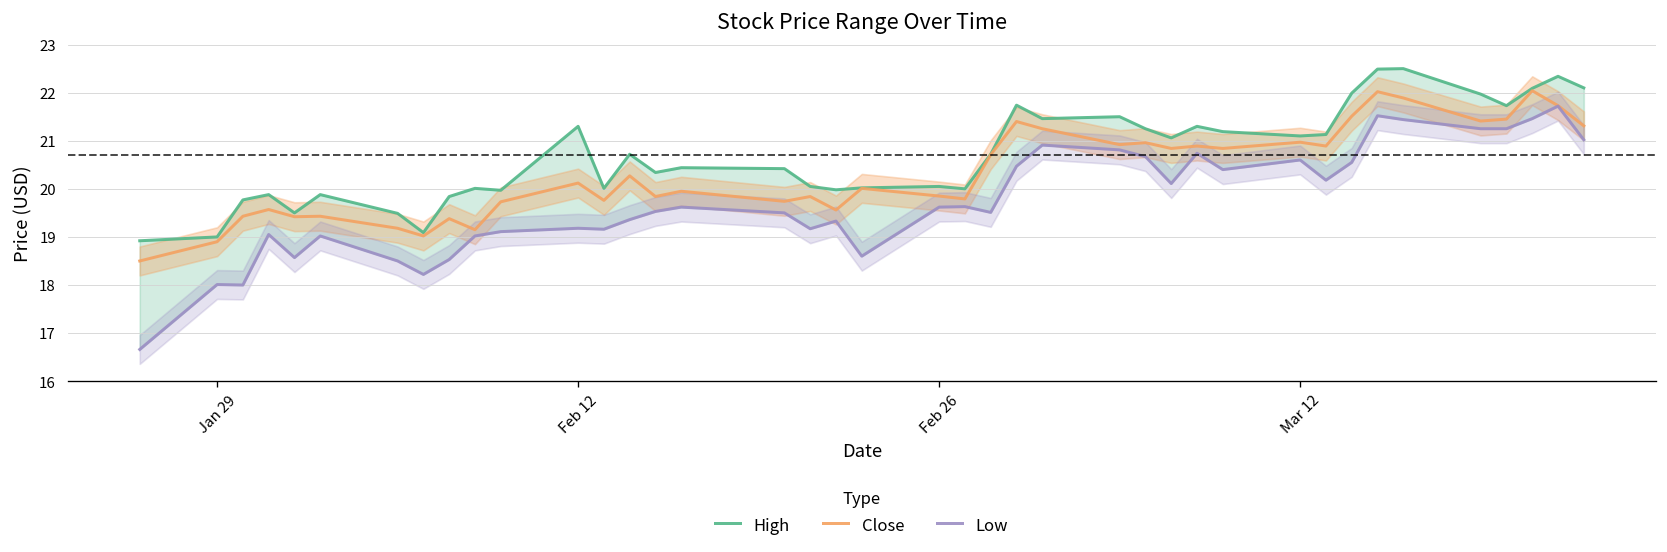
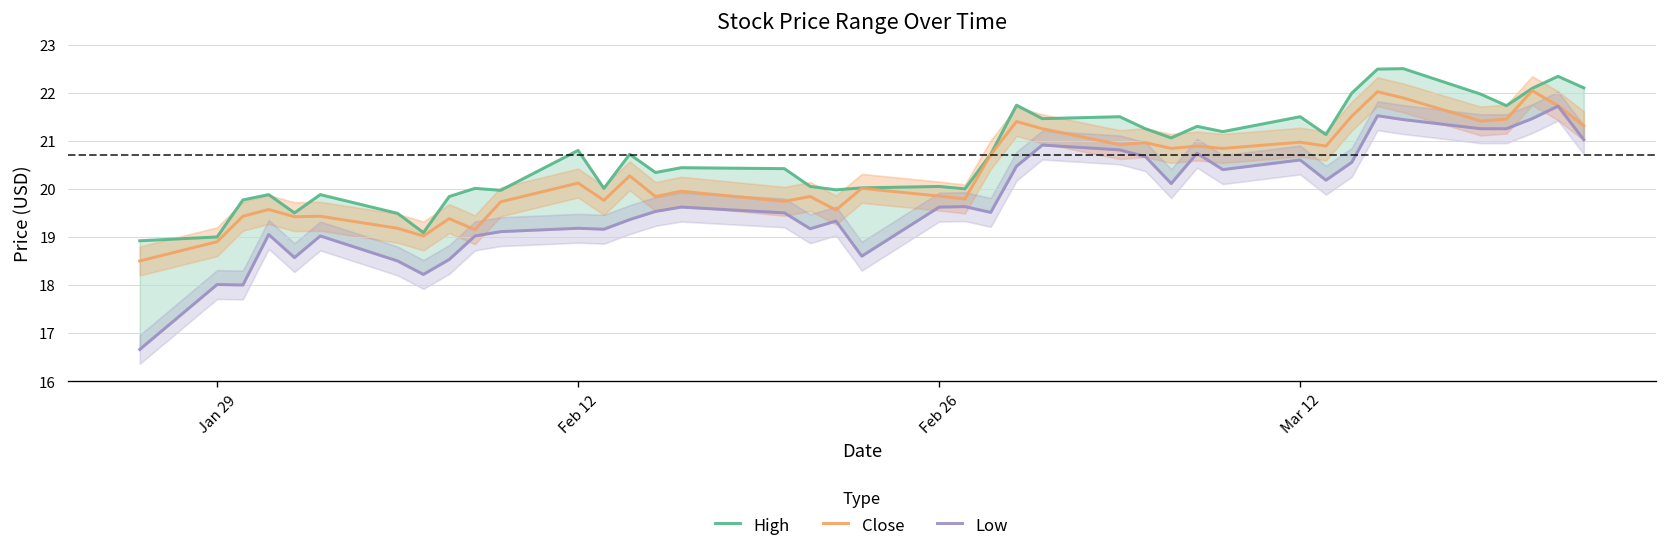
High, Feb 12: 21.3 -> 20.8
High, Mar 12: 21.1 -> 21.5
